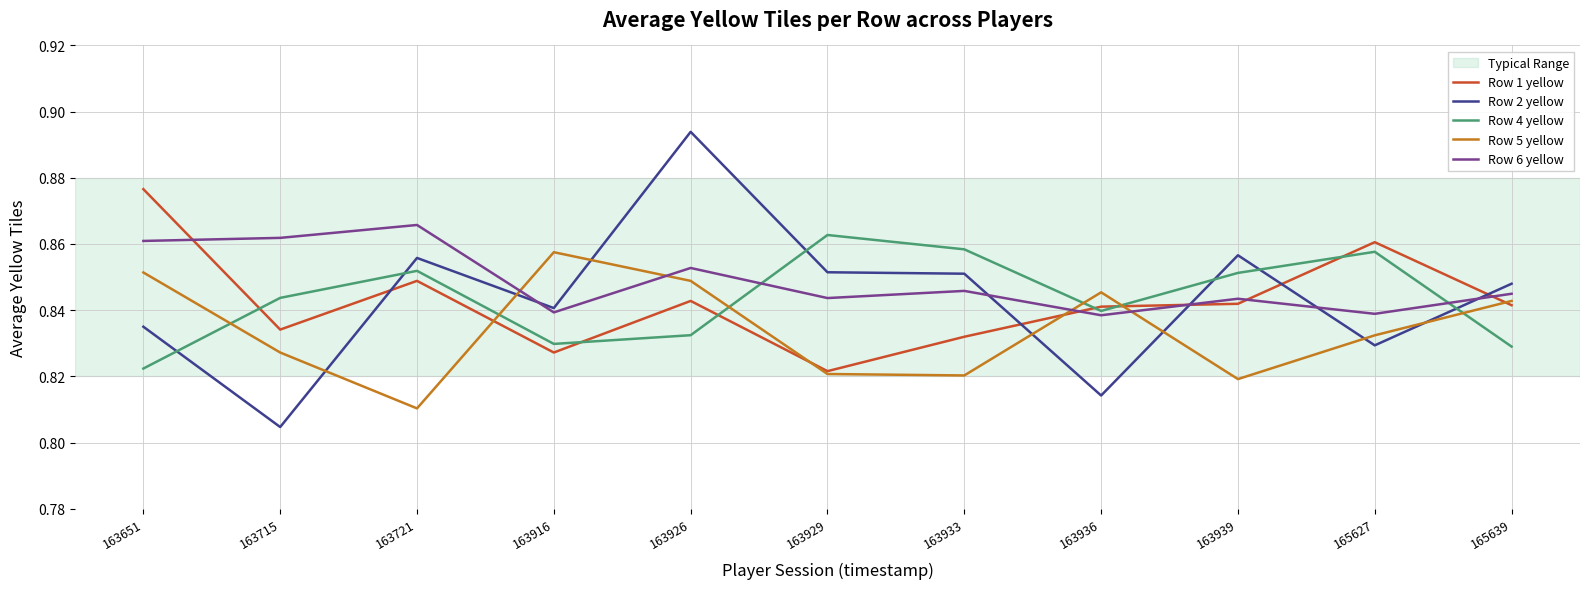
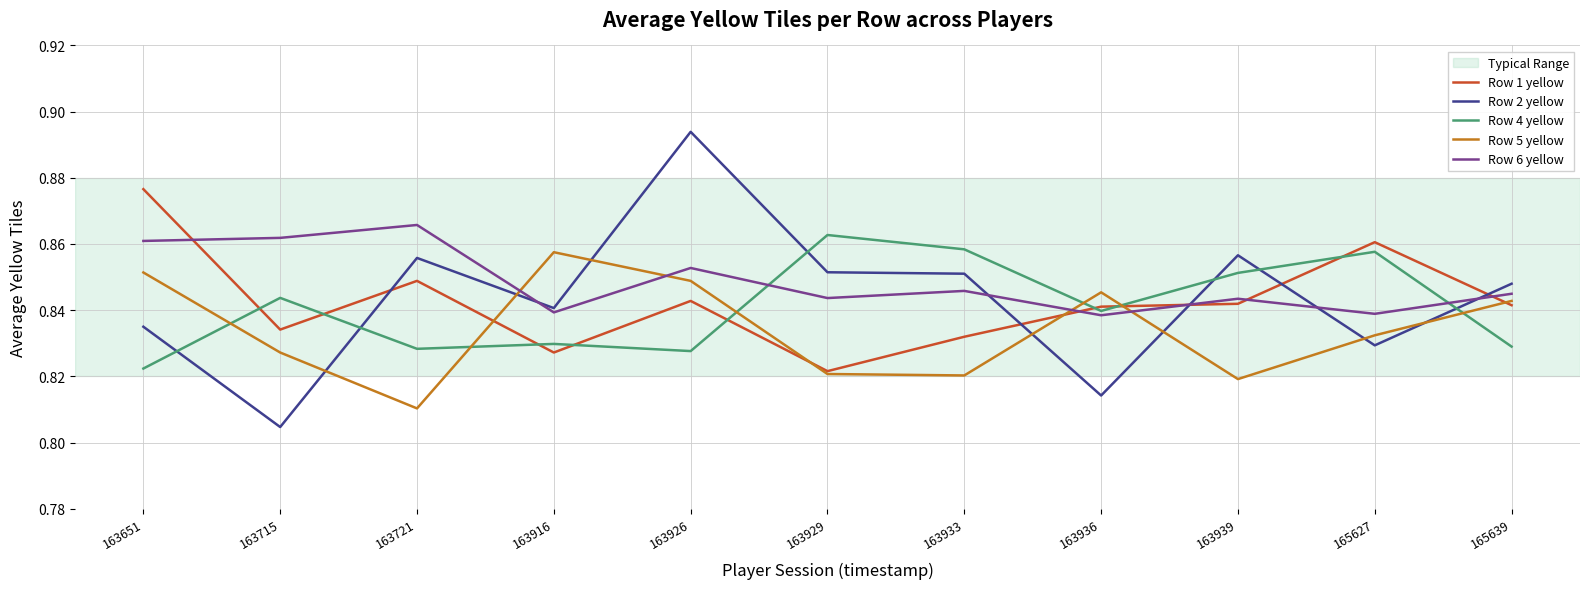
Row 4 yellow, 163721: 0.852 -> 0.828
Row 4 yellow, 163926: 0.832 -> 0.828
